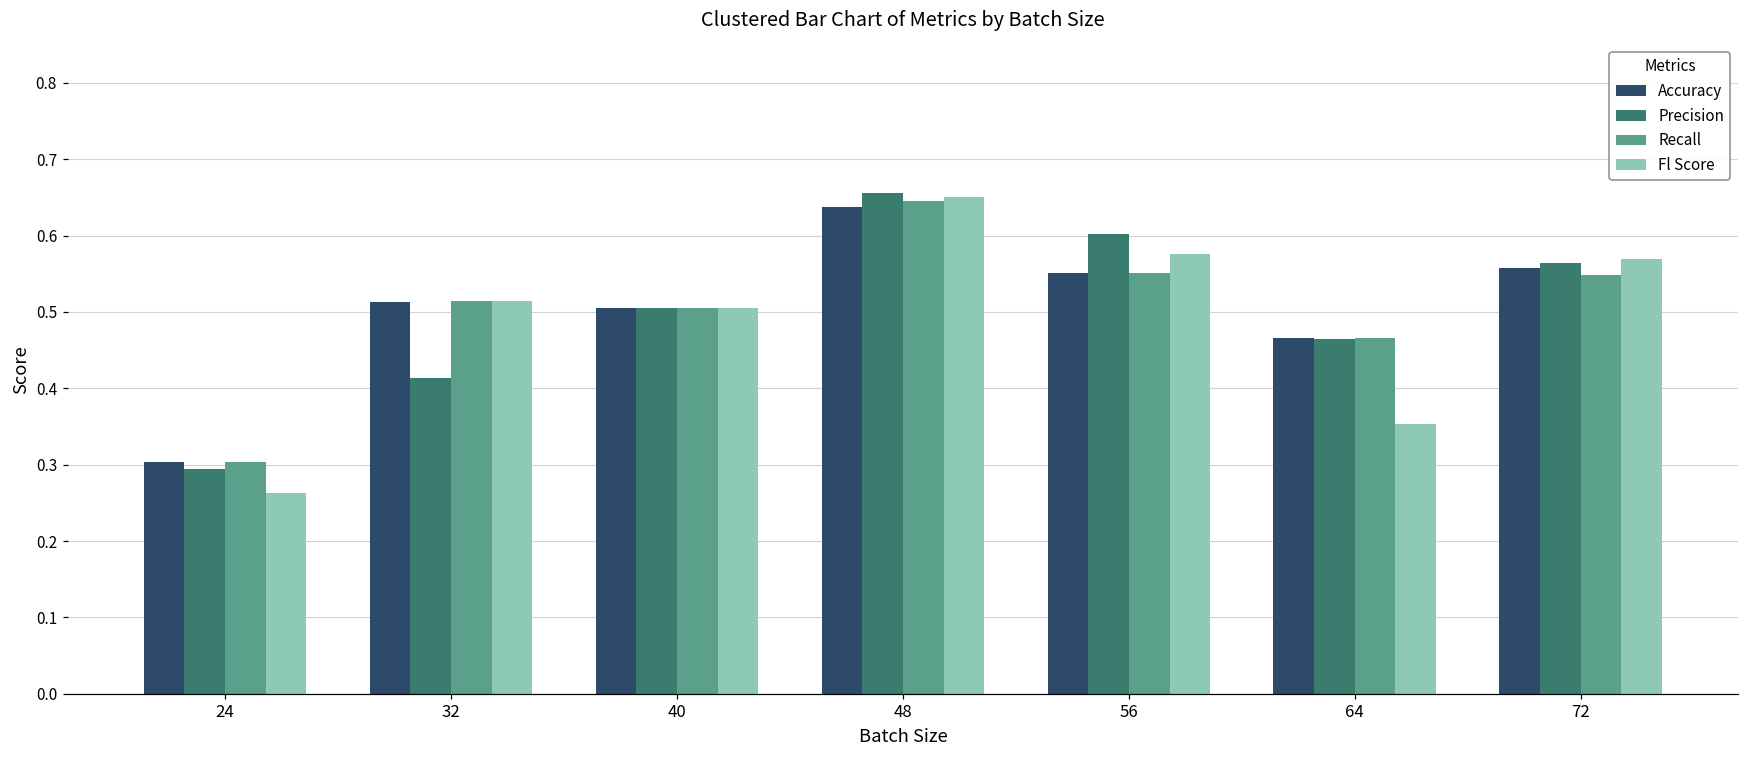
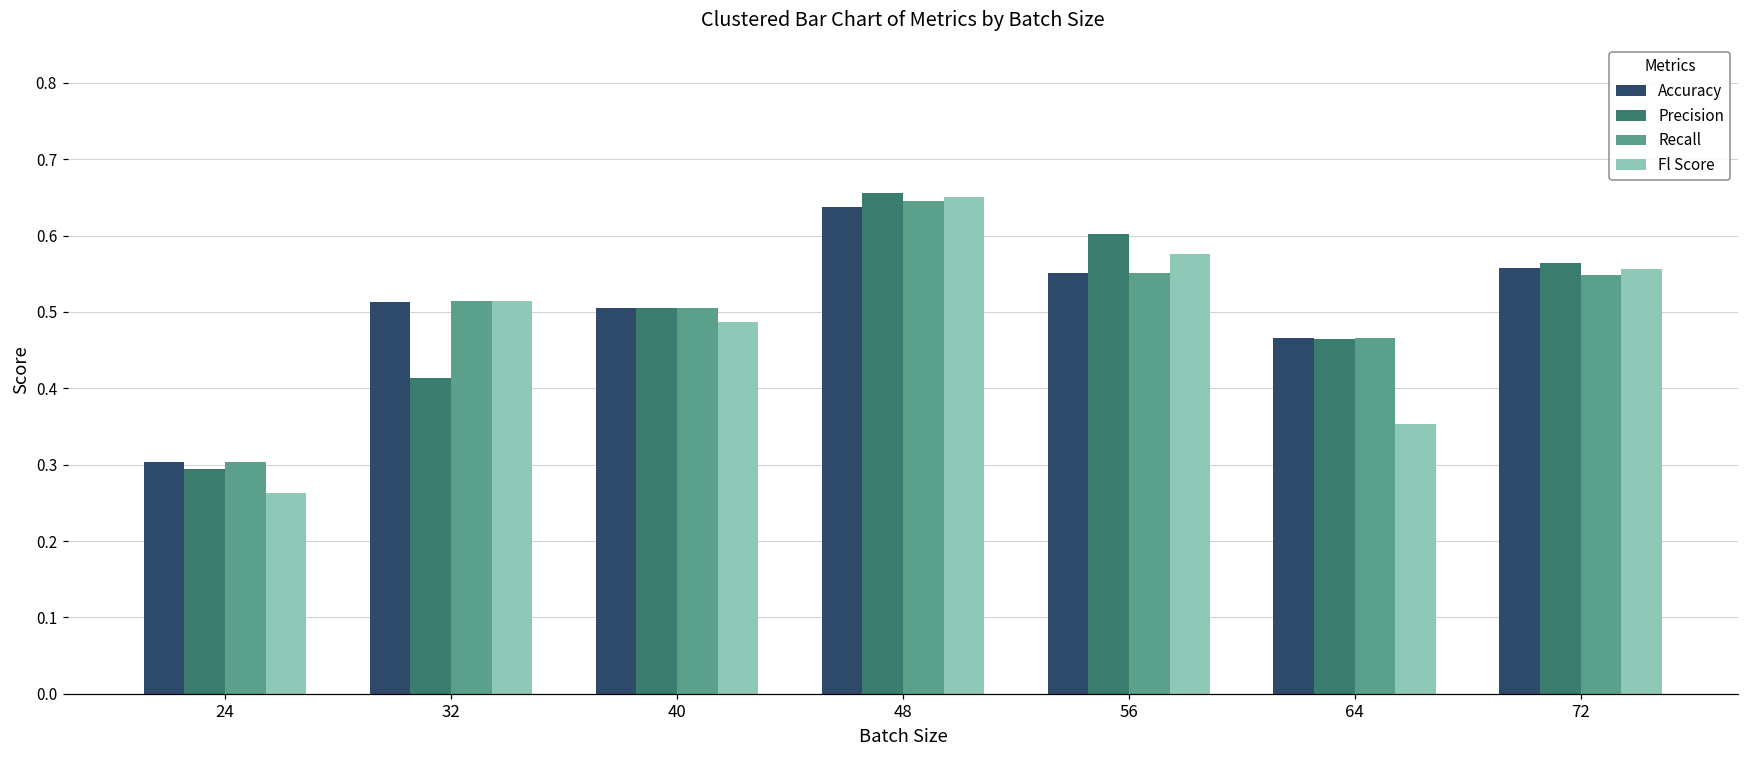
Fl Score, 40: 0.51 -> 0.49
Fl Score, 72: 0.57 -> 0.56
